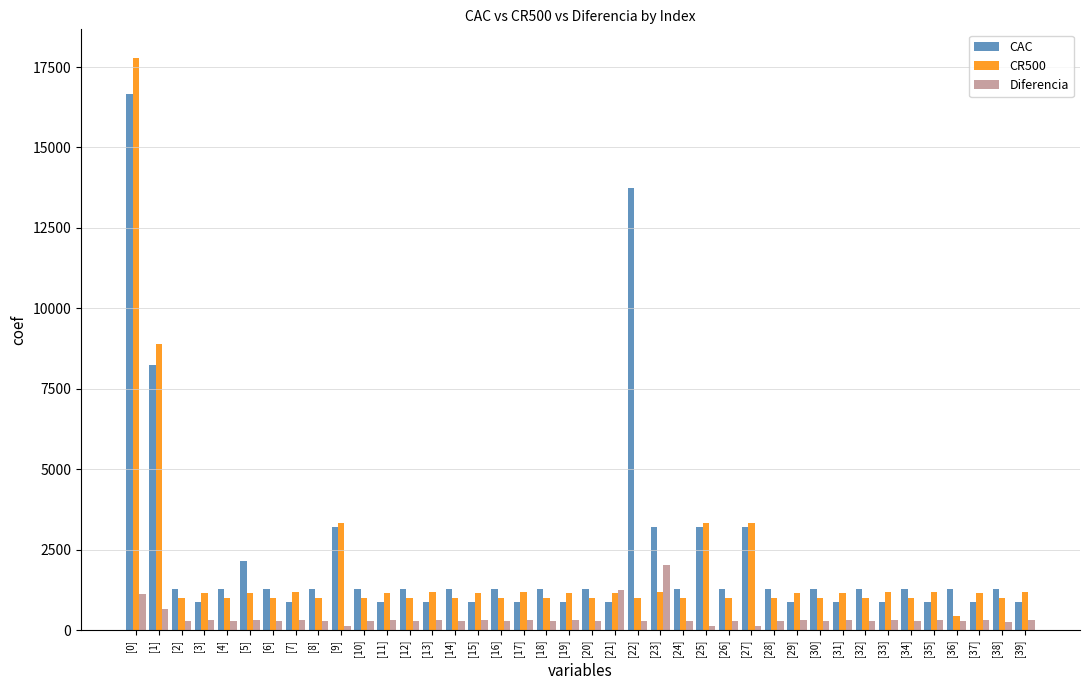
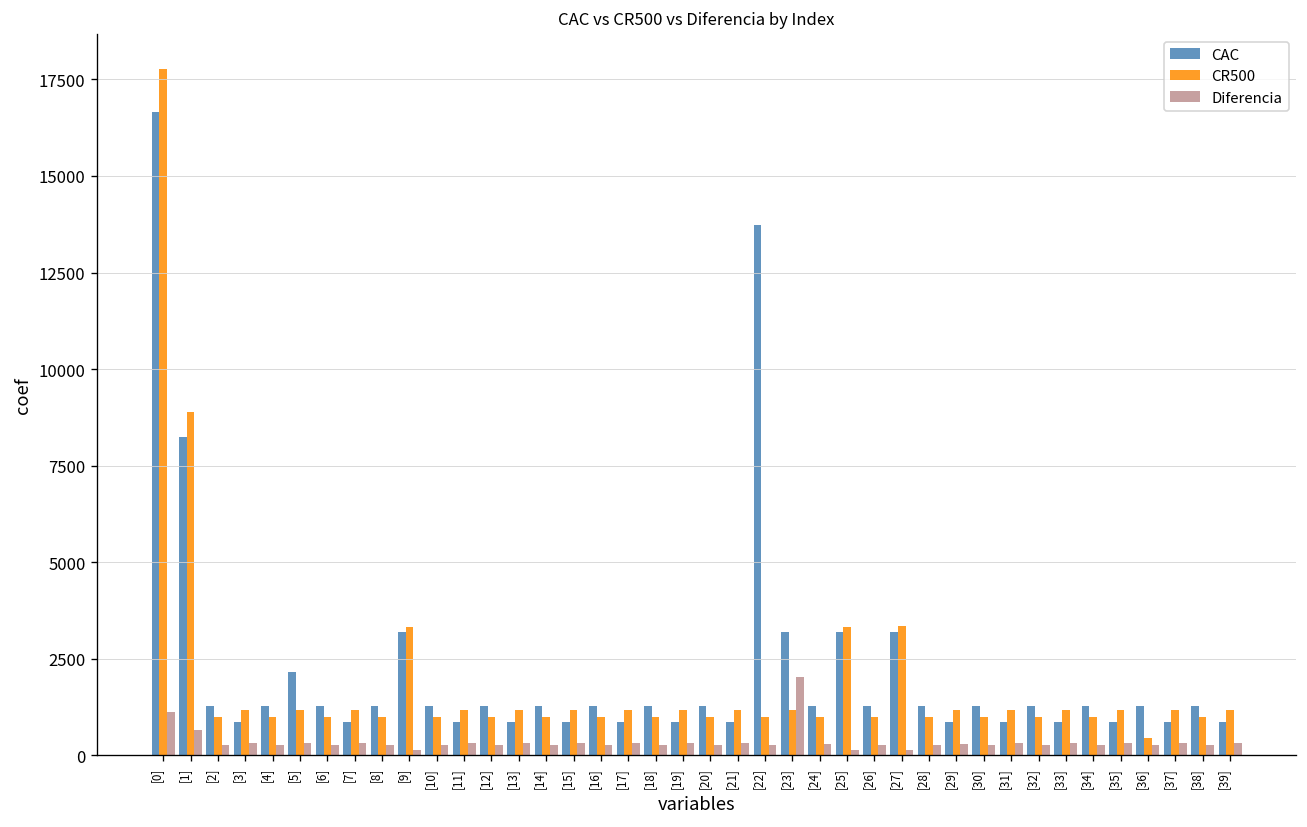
Diferencia, [21]: 1300 -> 300
